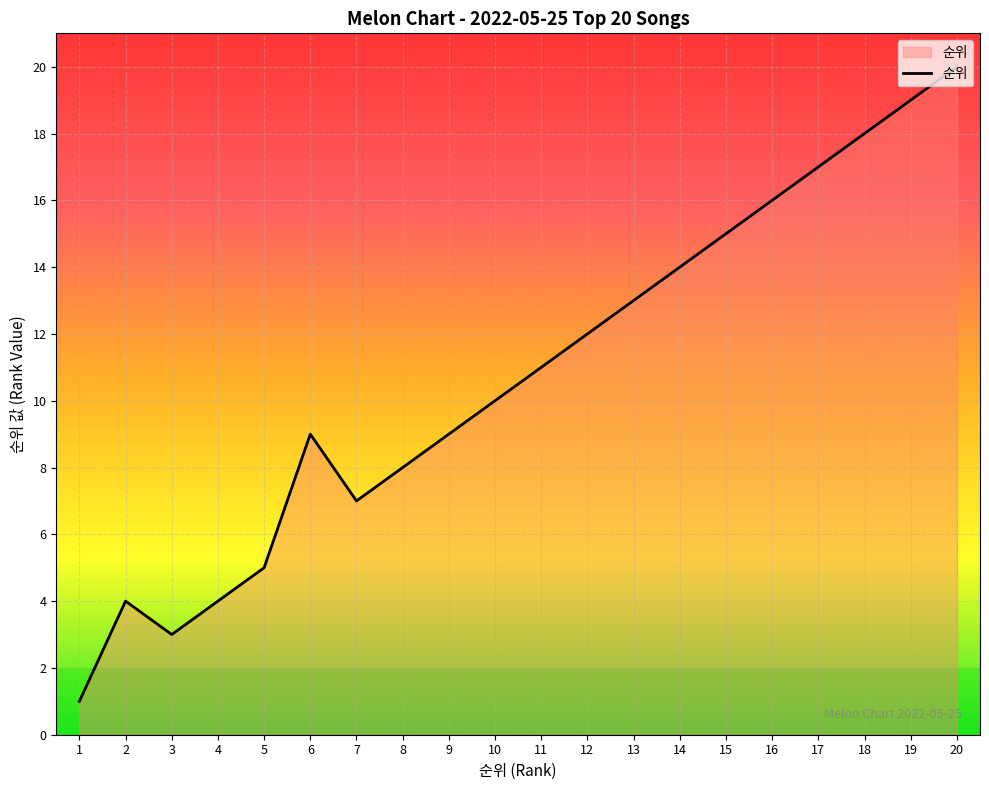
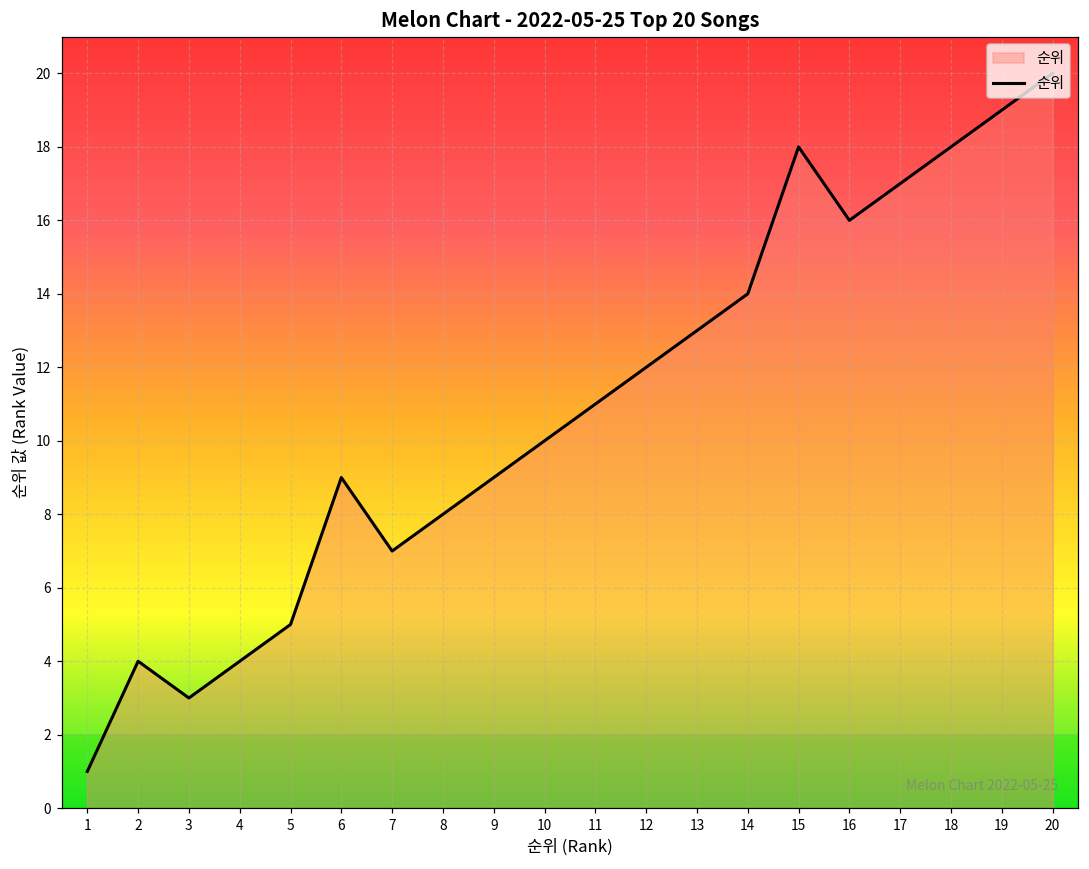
15: 15 -> 18
